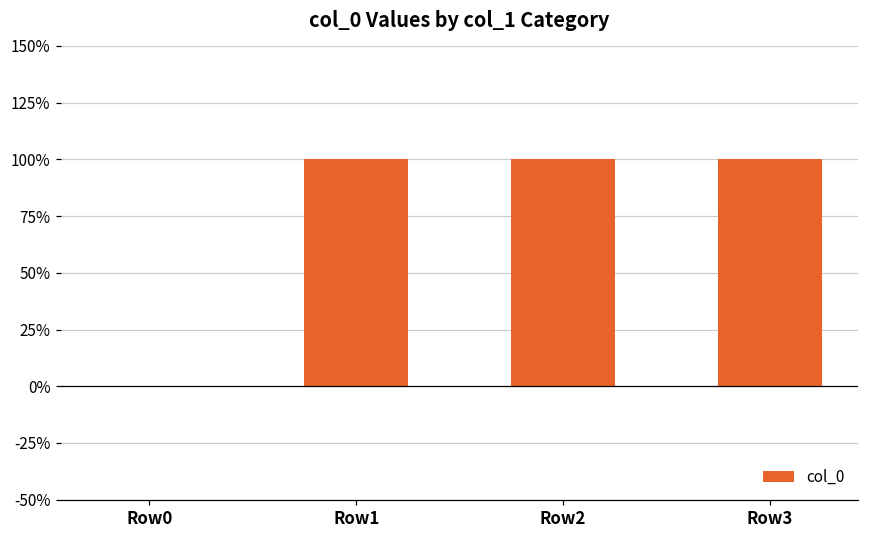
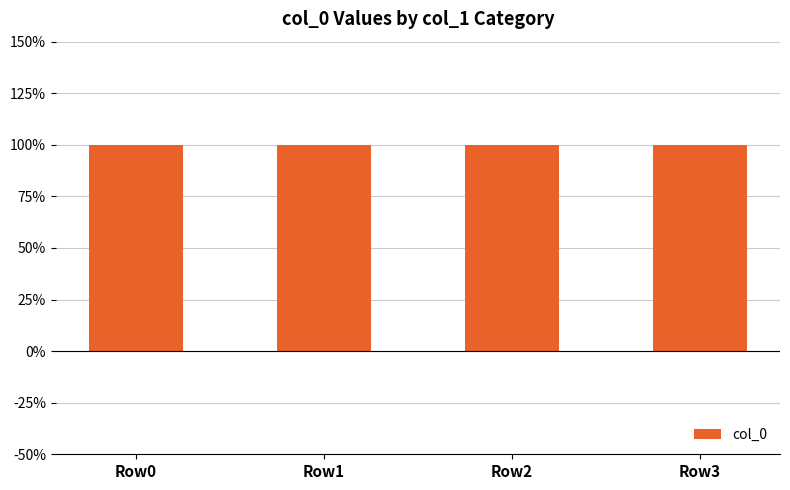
Row0: 0% -> 100%
